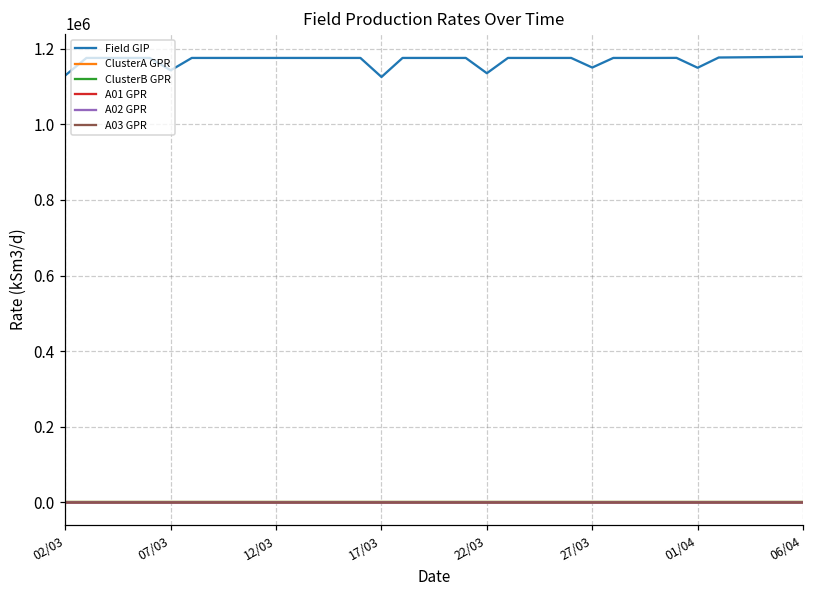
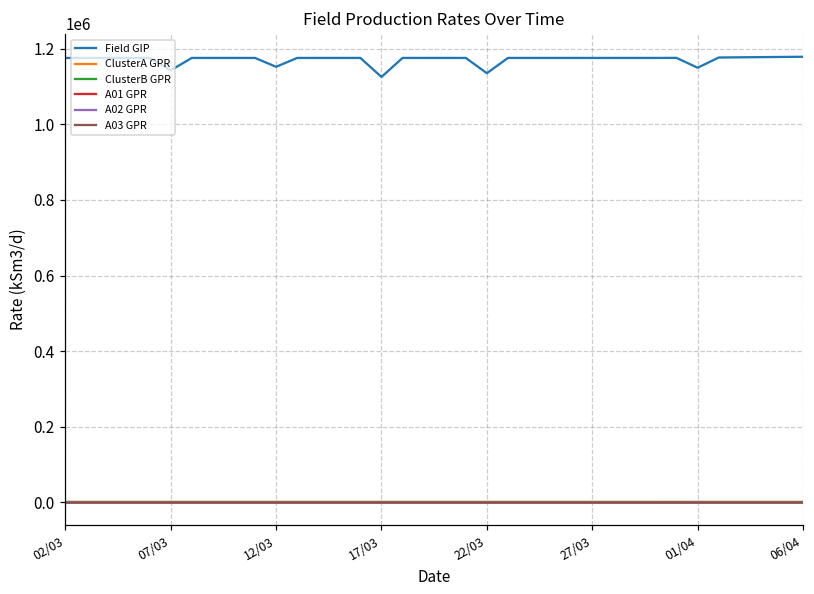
Field GIP, 02/03: 1130000 -> 1180000
Field GIP, 12/03: 1180000 -> 1150000
Field GIP, 27/03: 1150000 -> 1180000
